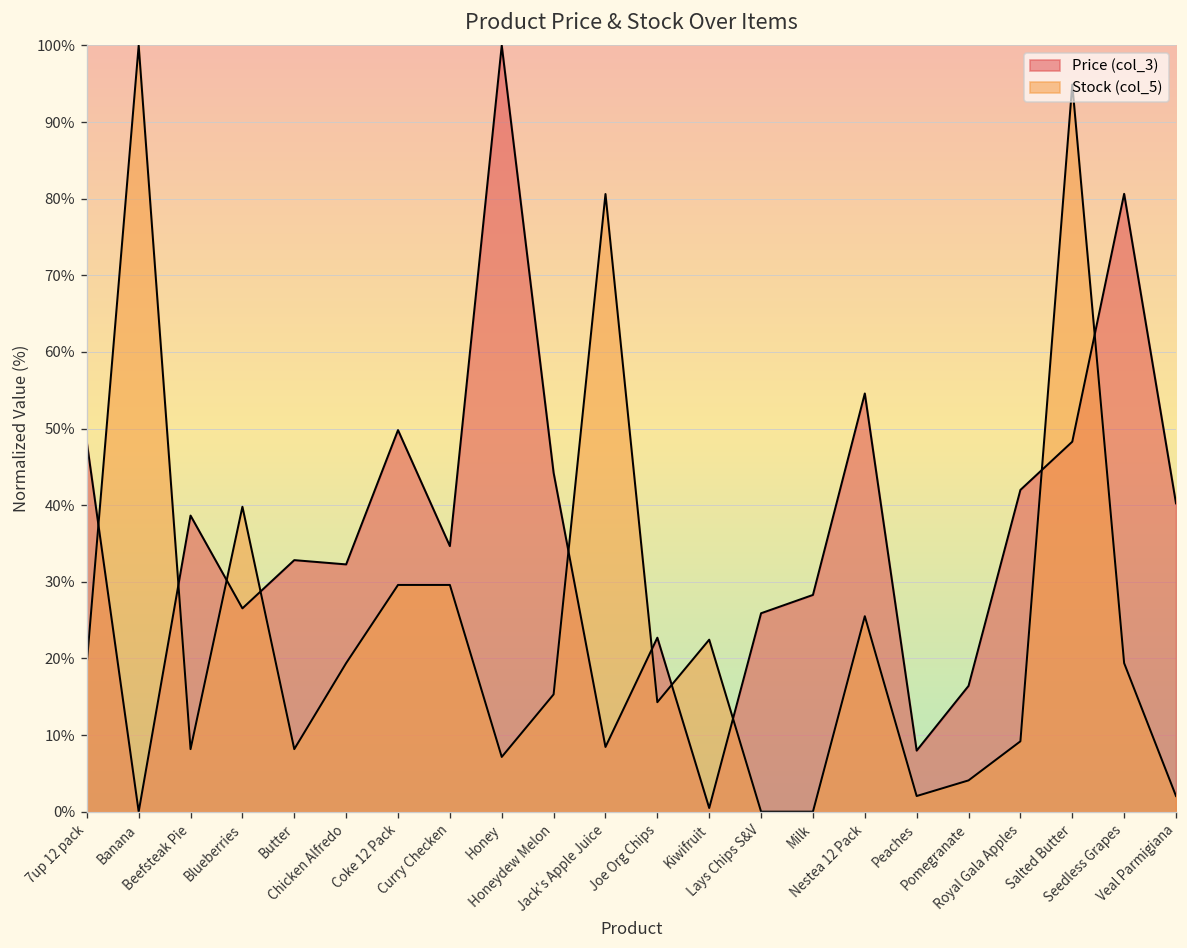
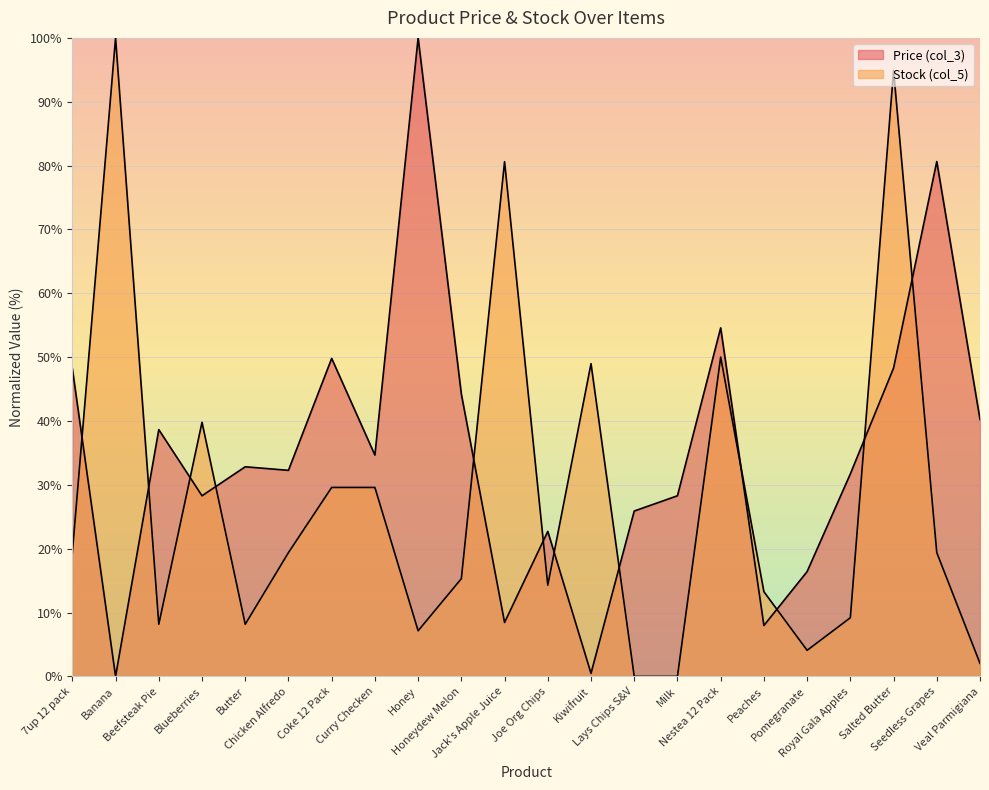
Price (col_3), Blueberries: 27% -> 28%
Stock (col_5), Kiwifruit: 22% -> 49%
Stock (col_5), Nestea 12 Pack: 26% -> 50%
Stock (col_5), Peaches: 2% -> 13%
Price (col_3), Royal Gala Apples: 42% -> 32%
